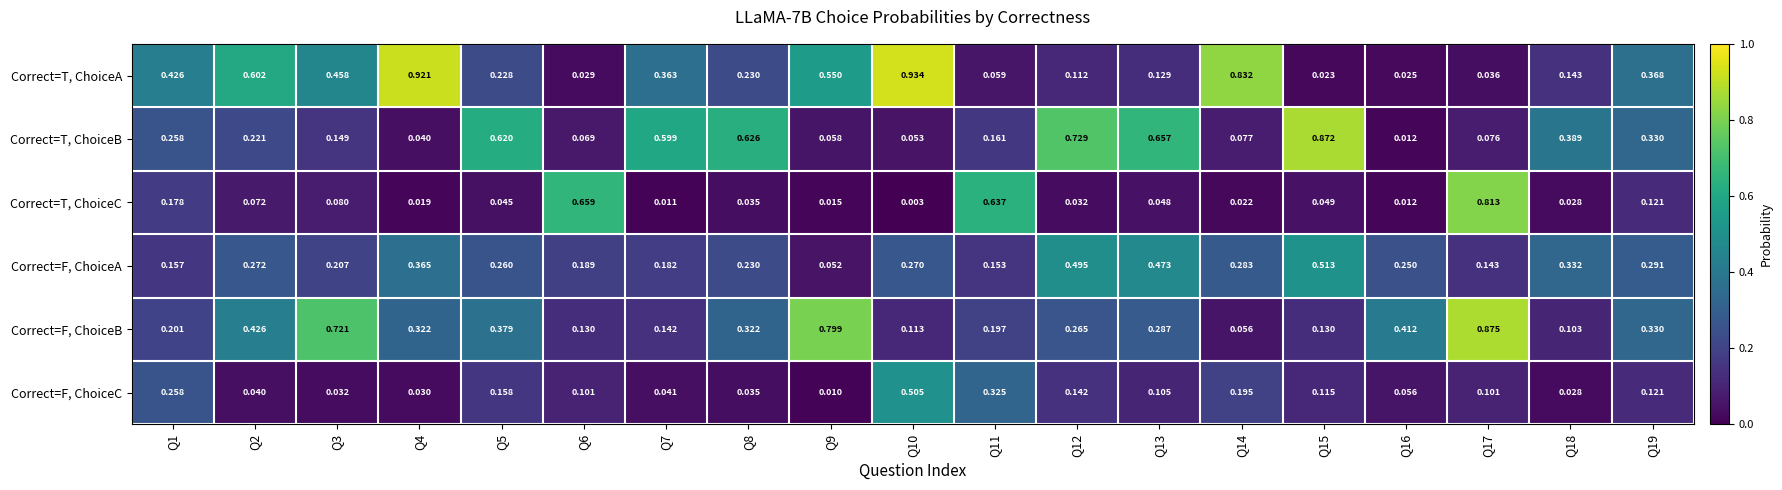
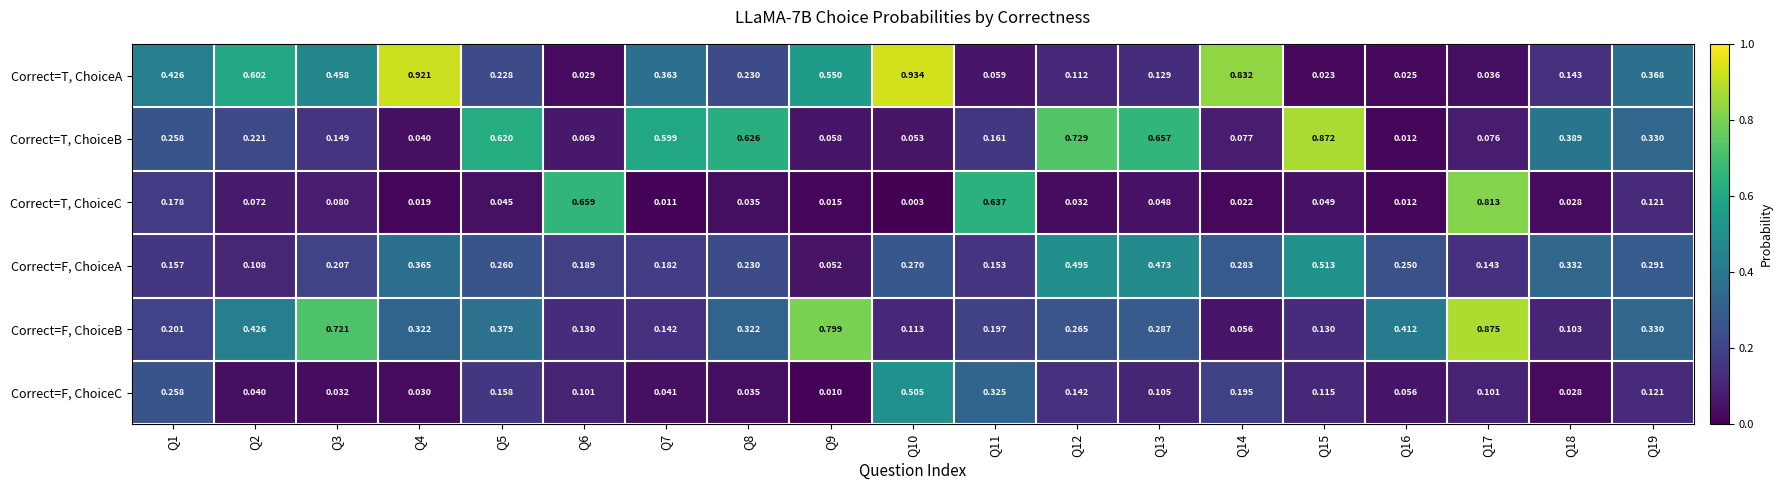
Correct=F, ChoiceA, Q2: 0.272 -> 0.108
